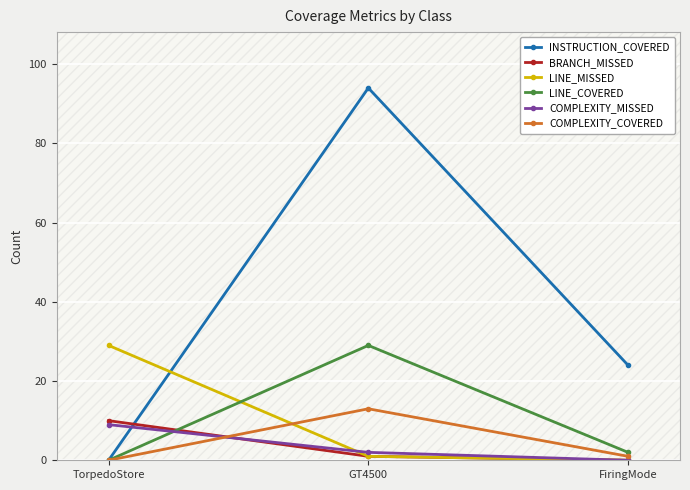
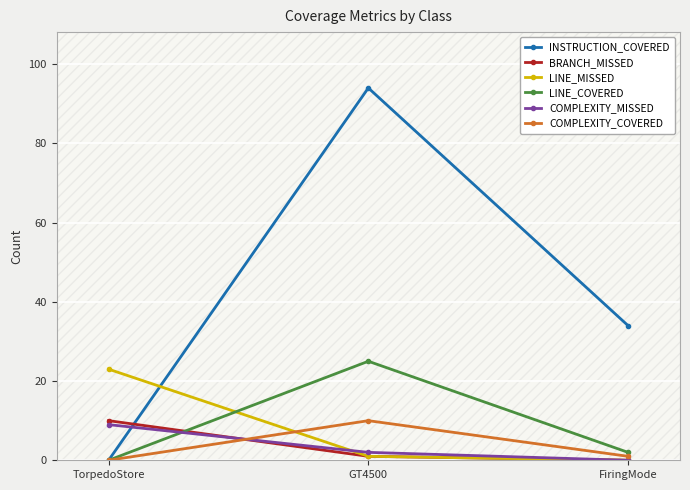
LINE_MISSED, TorpedoStore: 29 -> 23
LINE_COVERED, GT4500: 29 -> 25
COMPLEXITY_COVERED, GT4500: 13 -> 10
INSTRUCTION_COVERED, FiringMode: 24 -> 34
